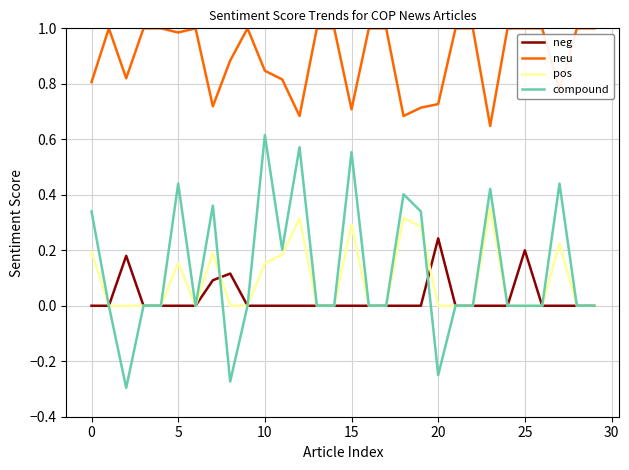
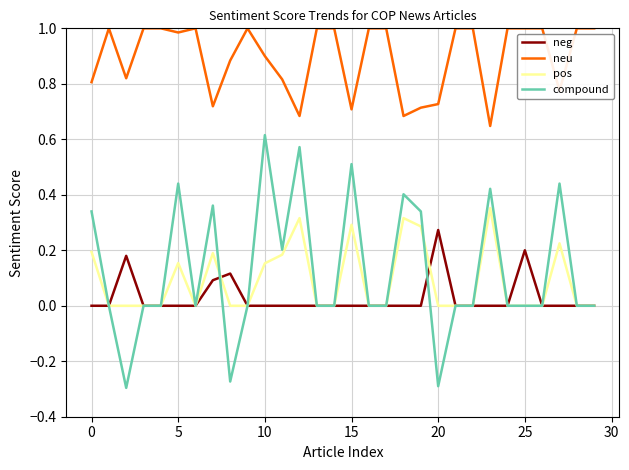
neu, 10: 0.85 -> 0.90
compound, 15: 0.55 -> 0.51
neg, 20: 0.24 -> 0.27
compound, 20: -0.25 -> -0.29
